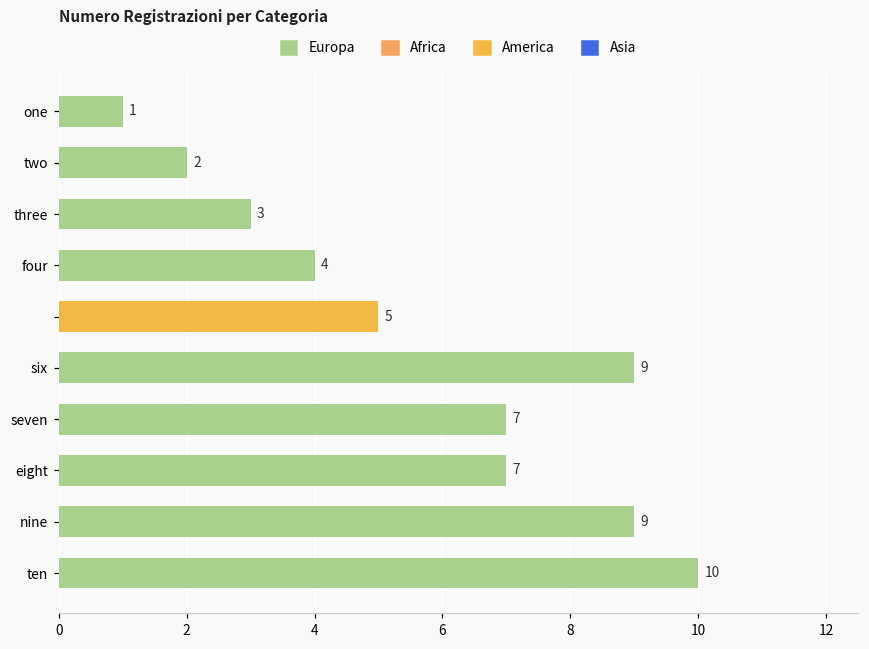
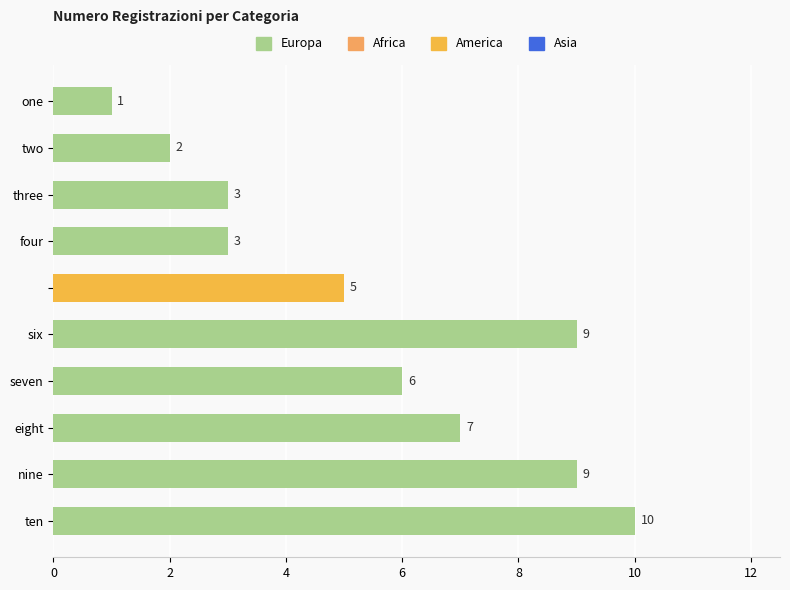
four: 4 -> 3
seven: 7 -> 6
